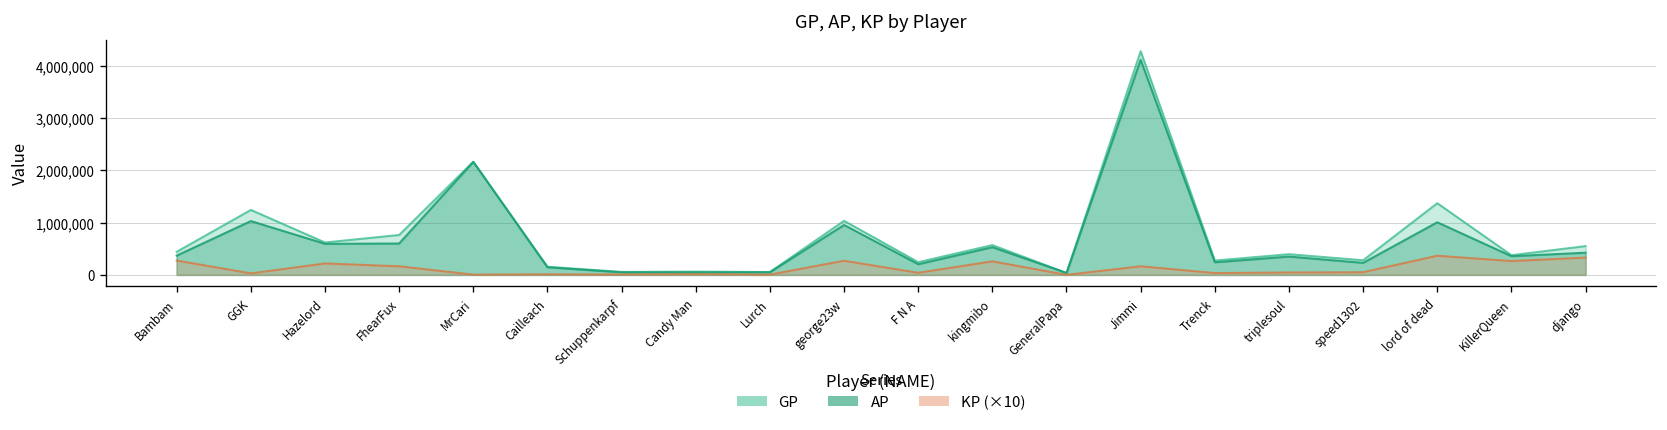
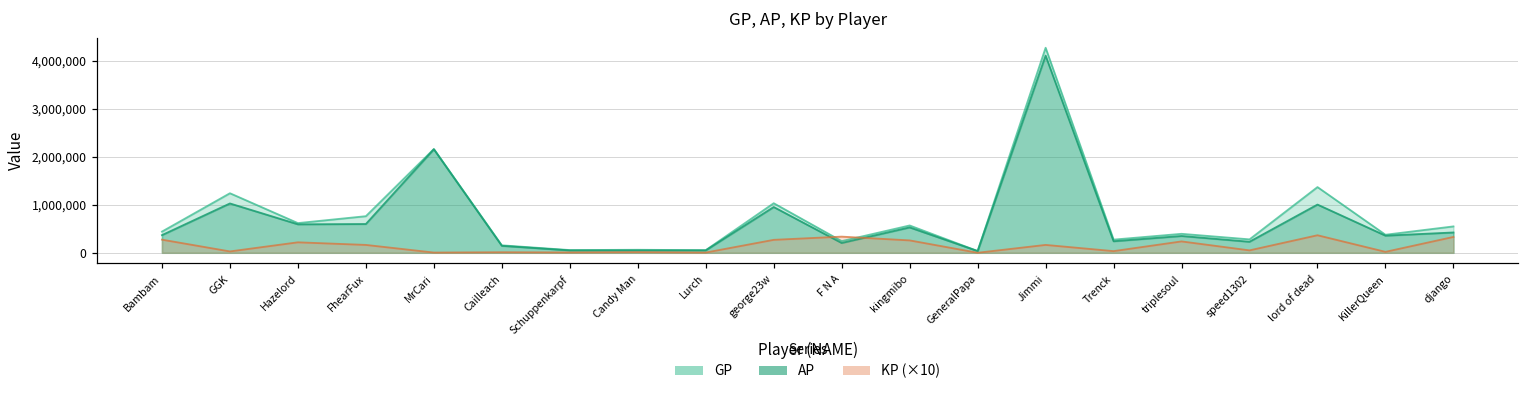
KP (×10), F N A: 0 -> 300,000
KP (×10), triplesoul: 0 -> 200,000
KP (×10), KillerQueen: 300,000 -> 0
